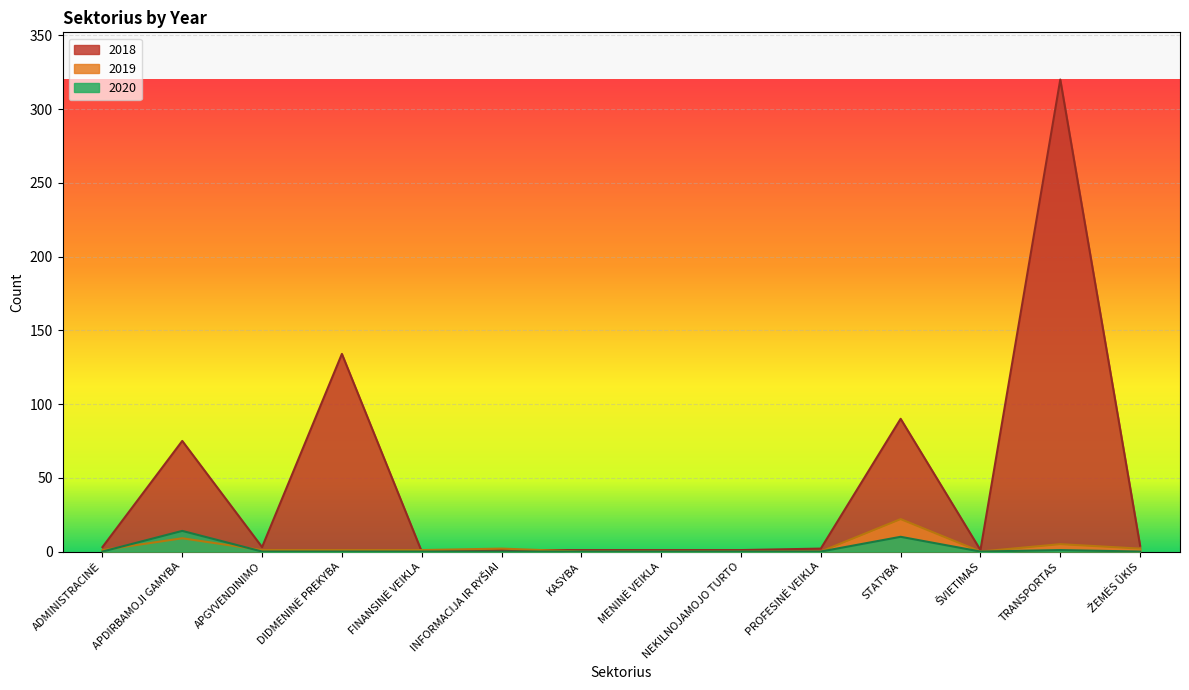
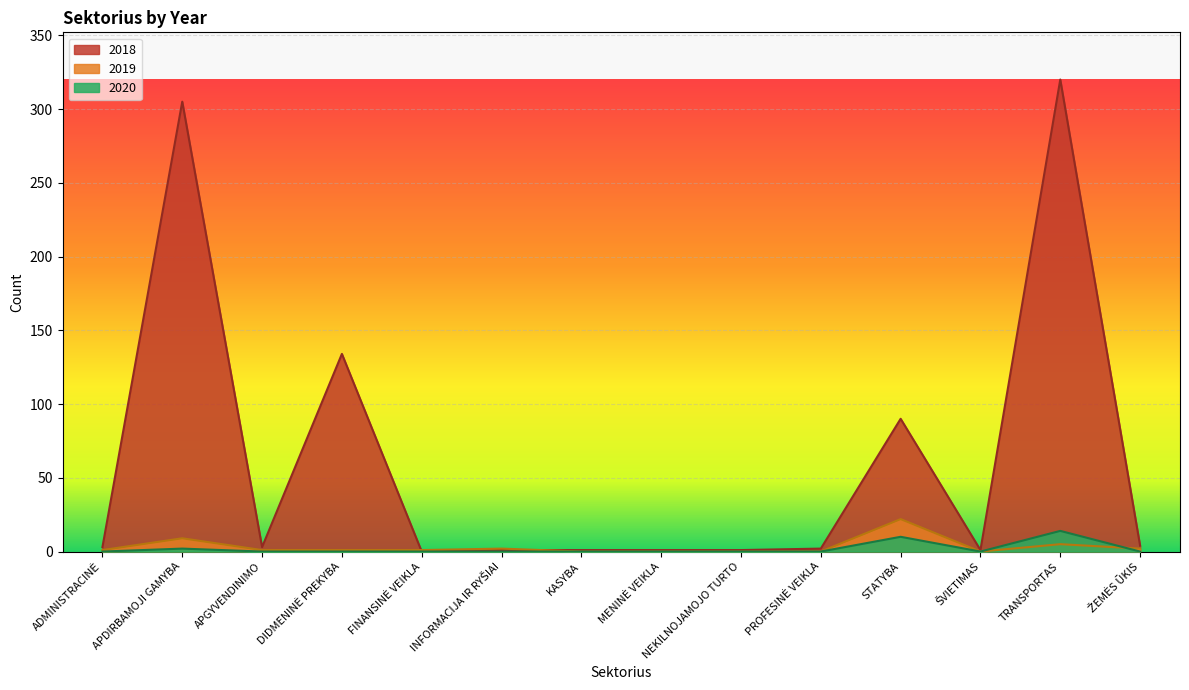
2018, APDIRBAMOJI GAMYBA: 75 -> 305
2020, APDIRBAMOJI GAMYBA: 14 -> 2
2020, TRANSPORTAS: 1 -> 14
